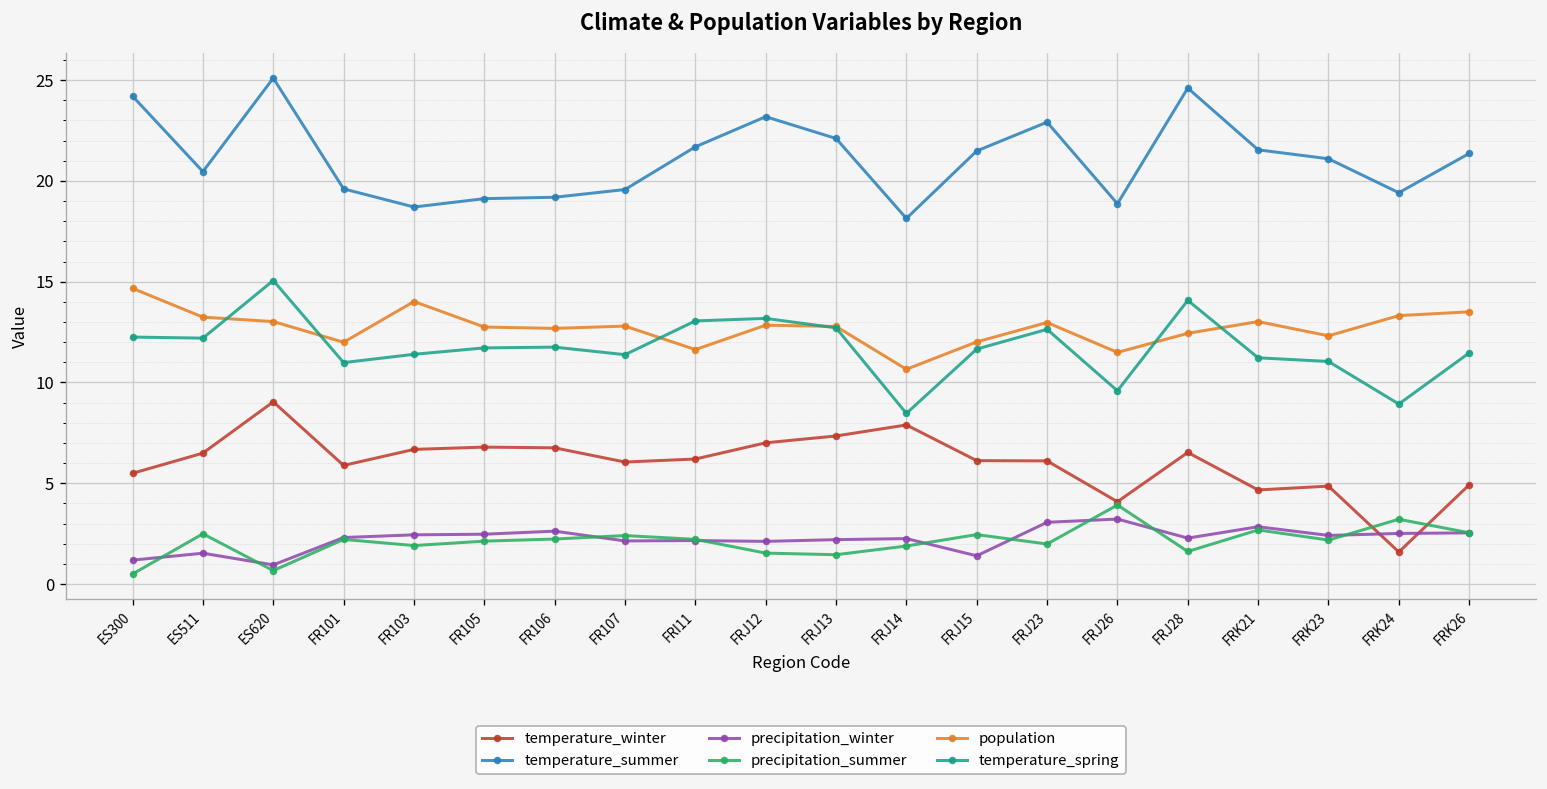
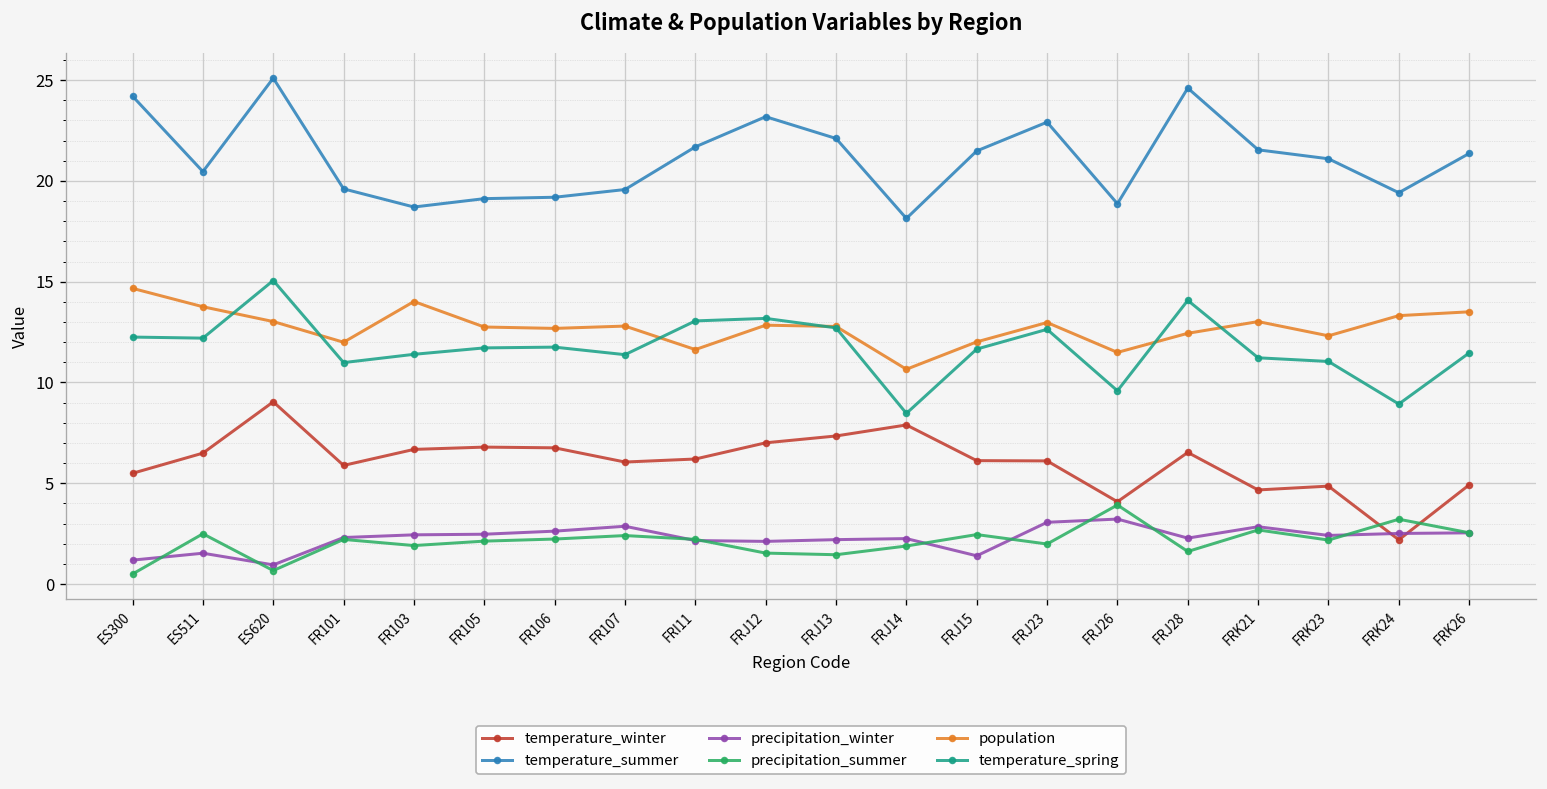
population, ES511: 13.2 -> 13.8
precipitation_winter, FR107: 2.1 -> 2.9
temperature_winter, FRK24: 1.6 -> 2.2
